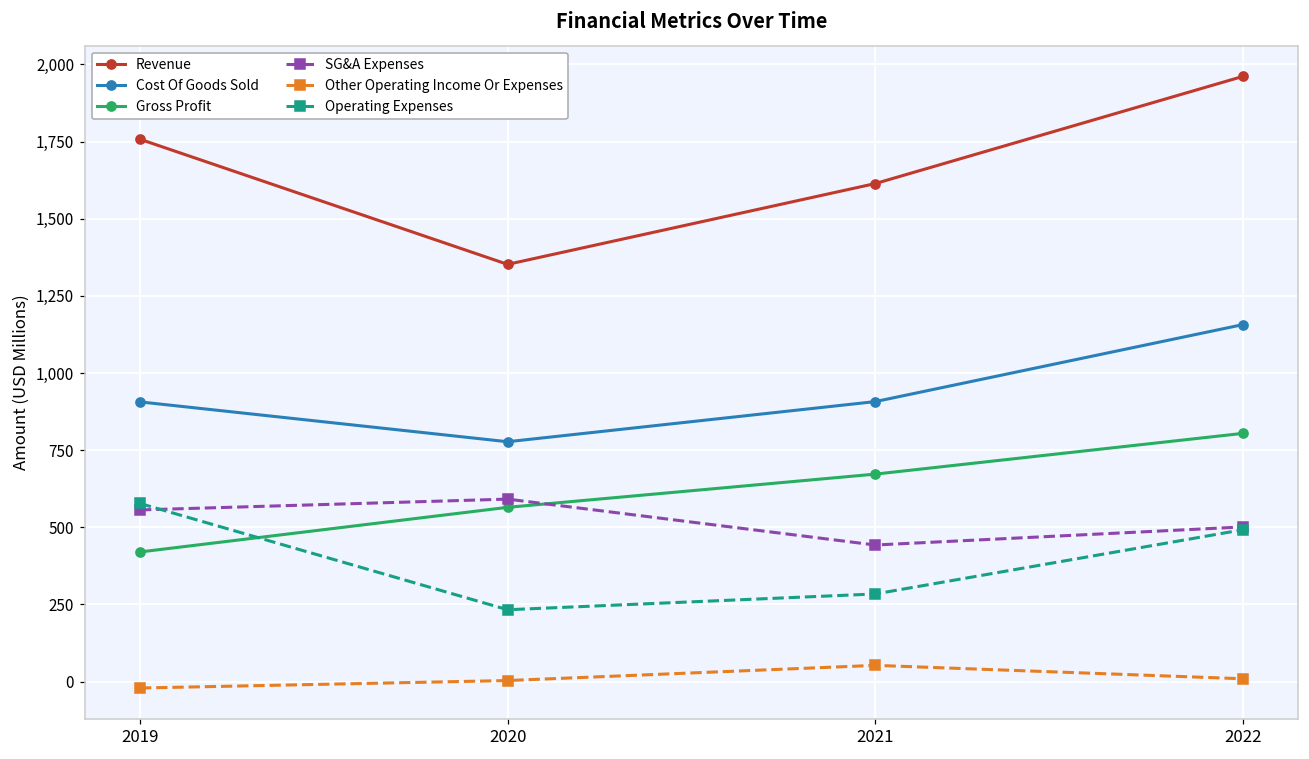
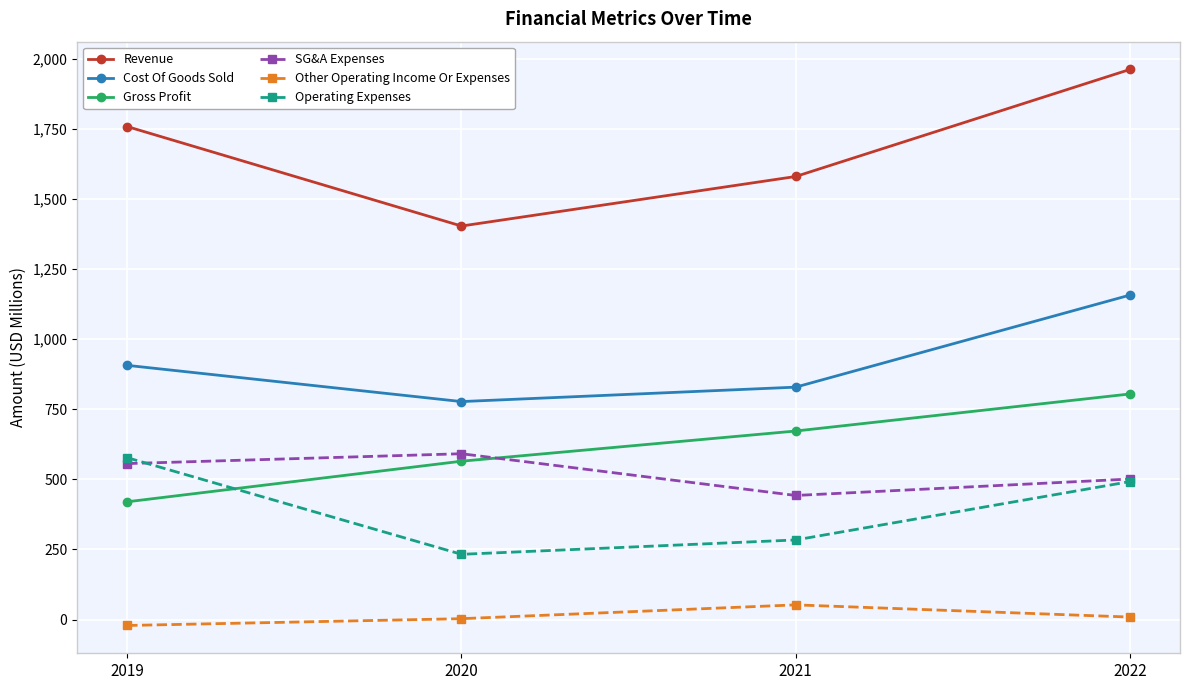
Revenue, 2020: 1,350 -> 1,400
Revenue, 2021: 1,610 -> 1,580
Cost Of Goods Sold, 2021: 910 -> 830
